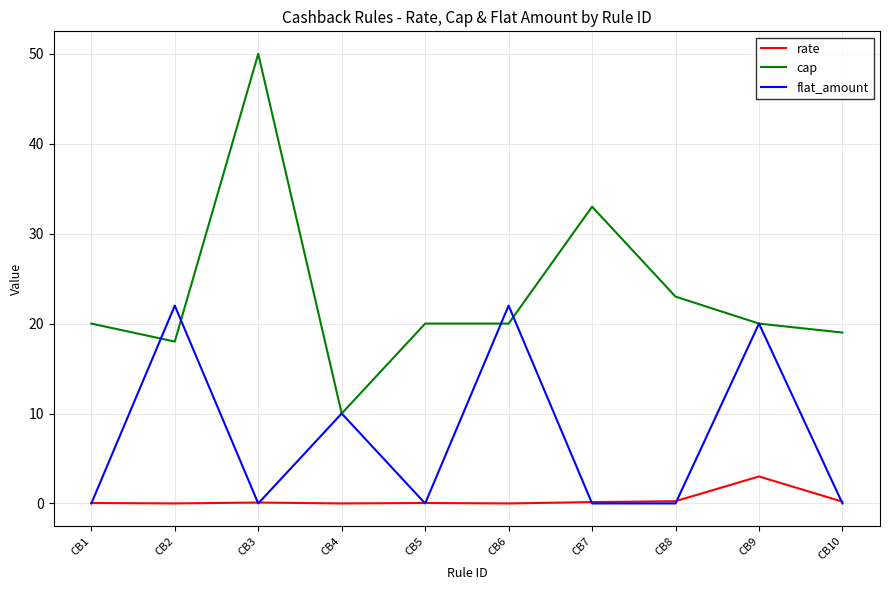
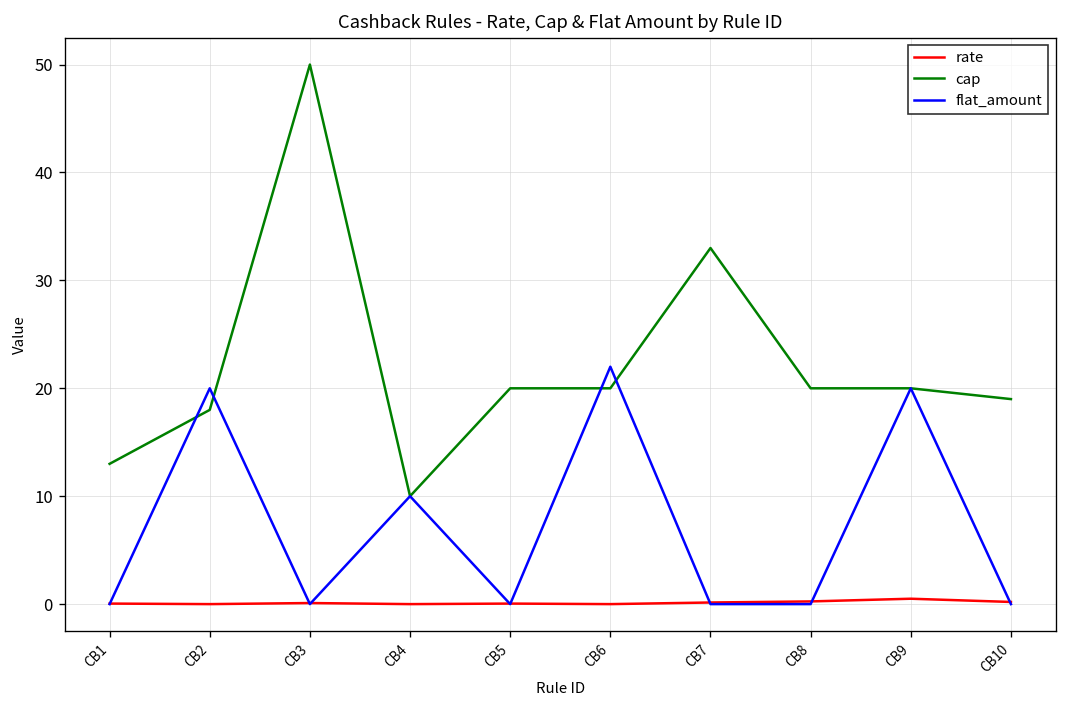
cap, CB1: 20 -> 13
flat_amount, CB2: 22 -> 20
cap, CB8: 23 -> 20
rate, CB9: 3 -> 1
